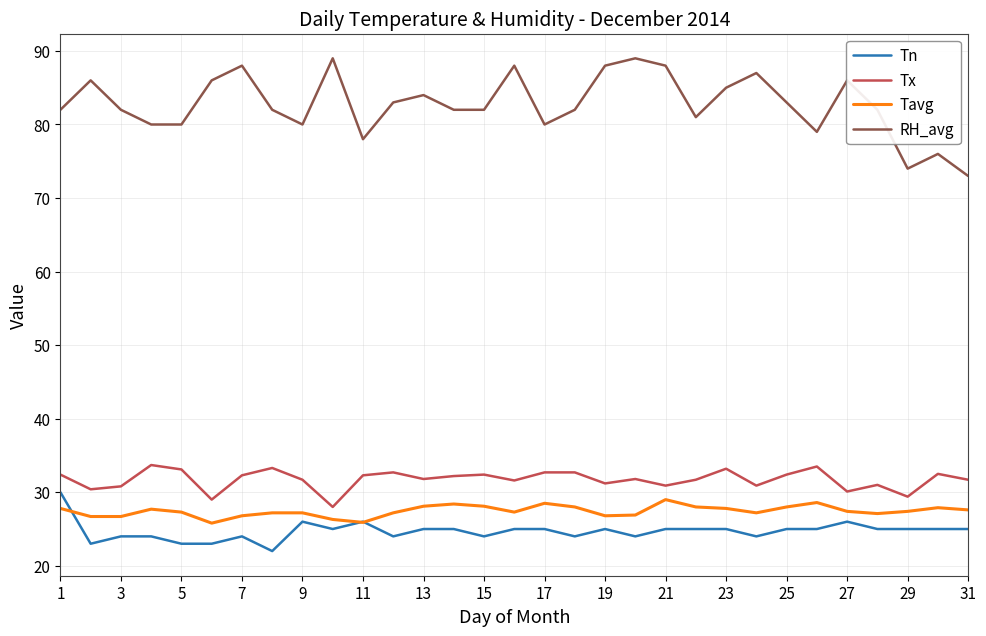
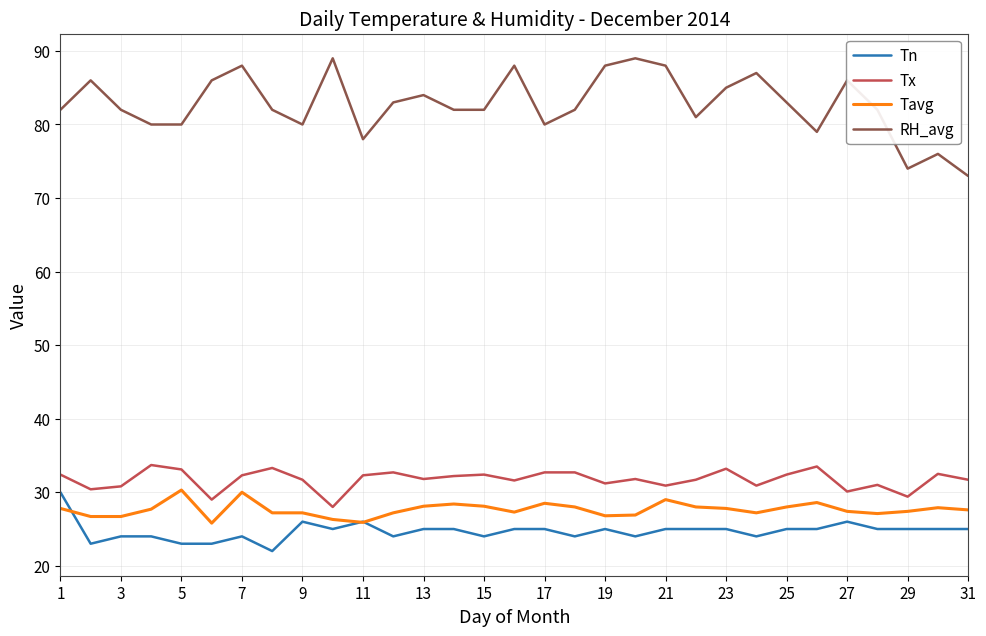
Tavg, 5: 27 -> 30
Tavg, 7: 27 -> 30
